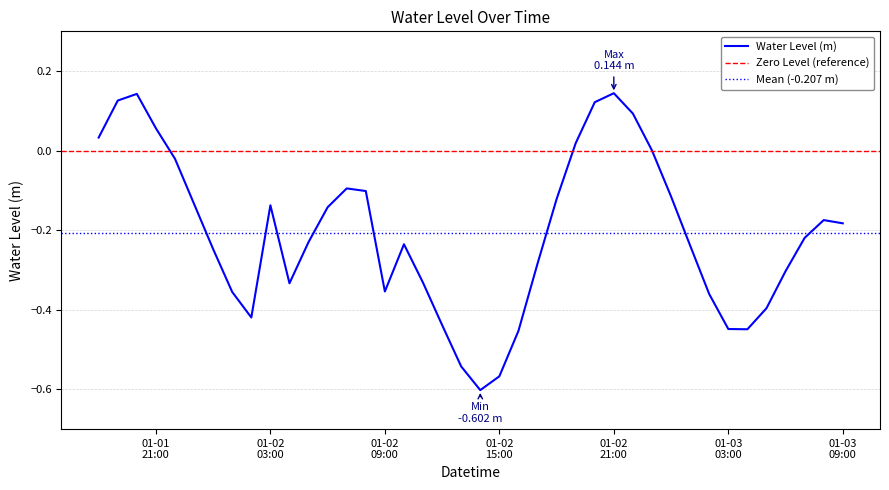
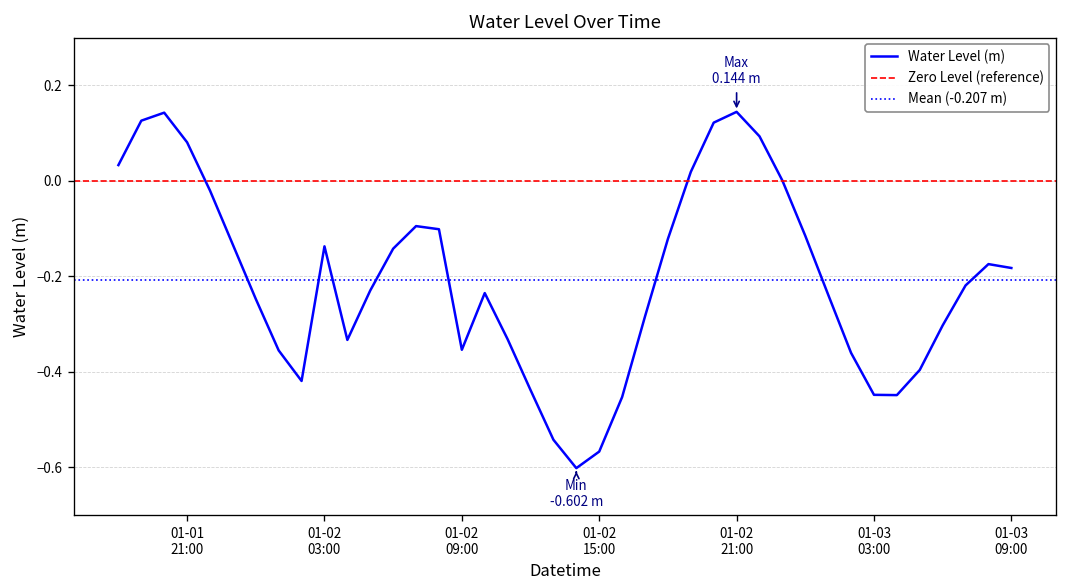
01-01 21:00: 0.06 -> 0.08
